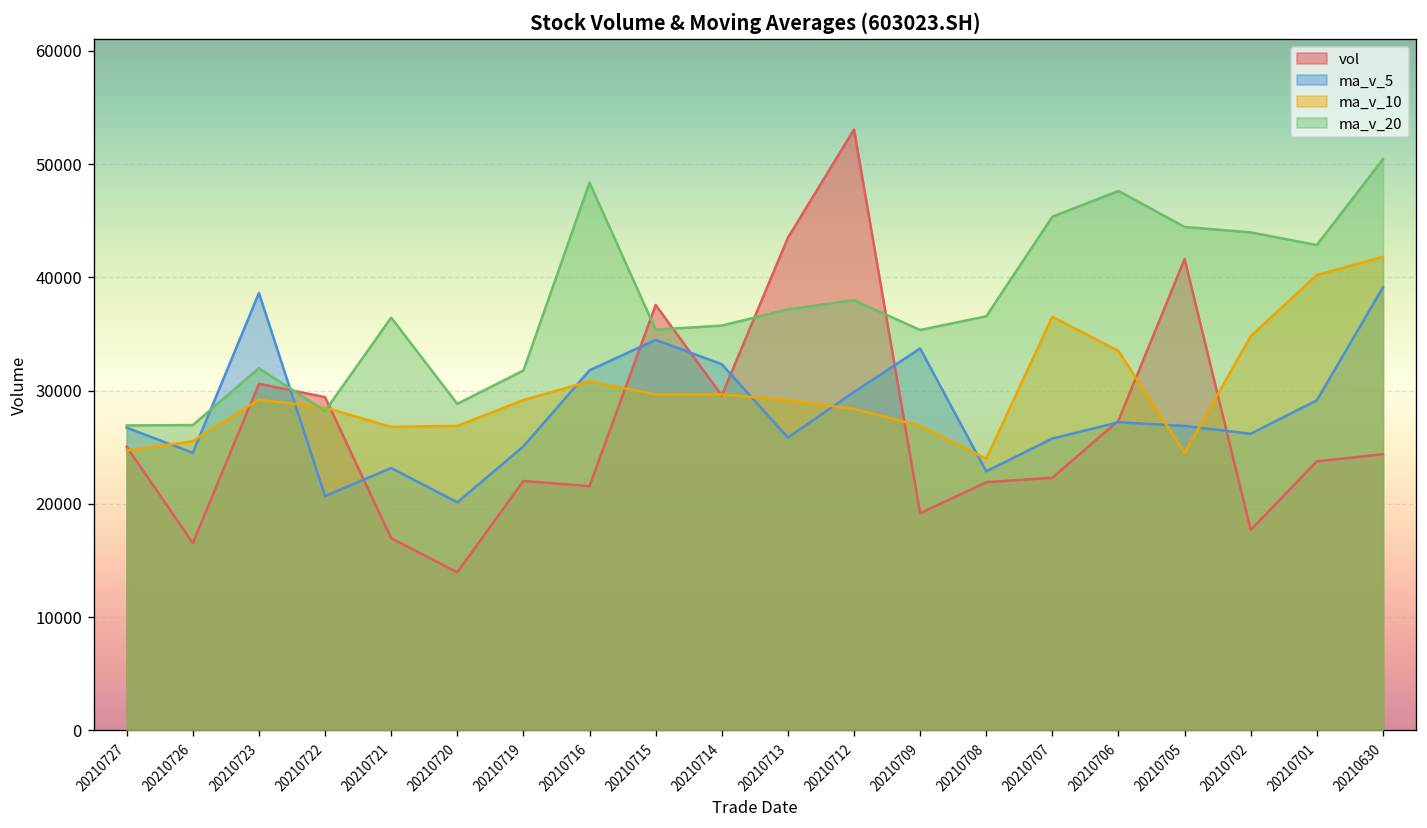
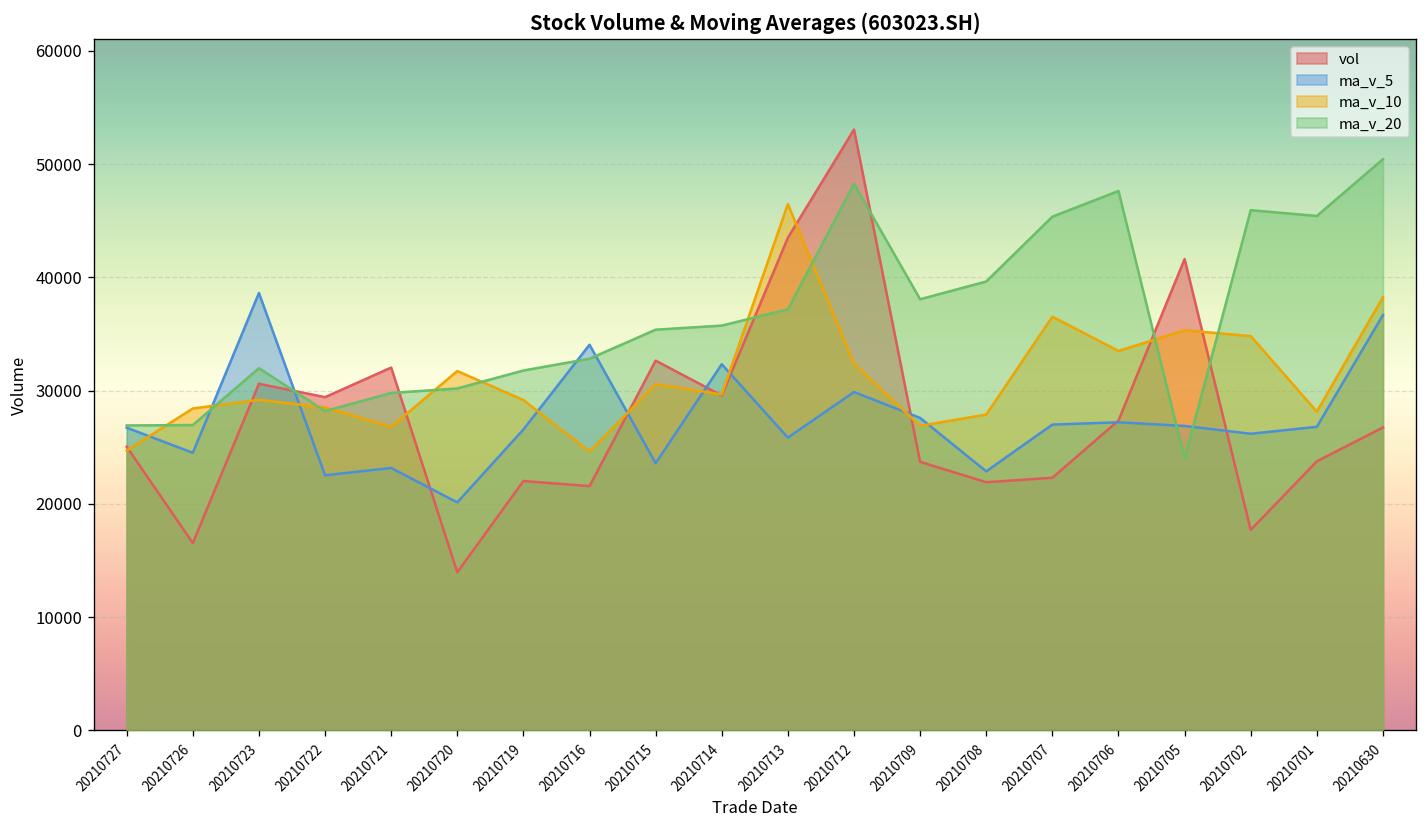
ma_v_10, 20210726: 26000 -> 28000
ma_v_5, 20210722: 21000 -> 23000
vol, 20210721: 17000 -> 32000
ma_v_20, 20210721: 36000 -> 30000
ma_v_10, 20210720: 27000 -> 32000
ma_v_20, 20210720: 29000 -> 30000
ma_v_5, 20210719: 25000 -> 27000
ma_v_5, 20210716: 32000 -> 34000
ma_v_10, 20210716: 31000 -> 25000
ma_v_20, 20210716: 48000 -> 33000
vol, 20210715: 38000 -> 33000
ma_v_5, 20210715: 34000 -> 24000
ma_v_10, 20210715: 30000 -> 31000
ma_v_10, 20210713: 29000 -> 46000
ma_v_10, 20210712: 28000 -> 32000
ma_v_20, 20210712: 38000 -> 48000
vol, 20210709: 19000 -> 24000
ma_v_5, 20210709: 34000 -> 28000
ma_v_20, 20210709: 35000 -> 38000
ma_v_10, 20210708: 24000 -> 28000
ma_v_20, 20210708: 37000 -> 40000
ma_v_5, 20210707: 26000 -> 27000
ma_v_10, 20210705: 24000 -> 35000
ma_v_20, 20210705: 44000 -> 24000
ma_v_20, 20210702: 44000 -> 46000
ma_v_5, 20210701: 29000 -> 27000
ma_v_10, 20210701: 40000 -> 28000
ma_v_20, 20210701: 43000 -> 45000
vol, 20210630: 24000 -> 27000
ma_v_5, 20210630: 39000 -> 37000
ma_v_10, 20210630: 42000 -> 38000
